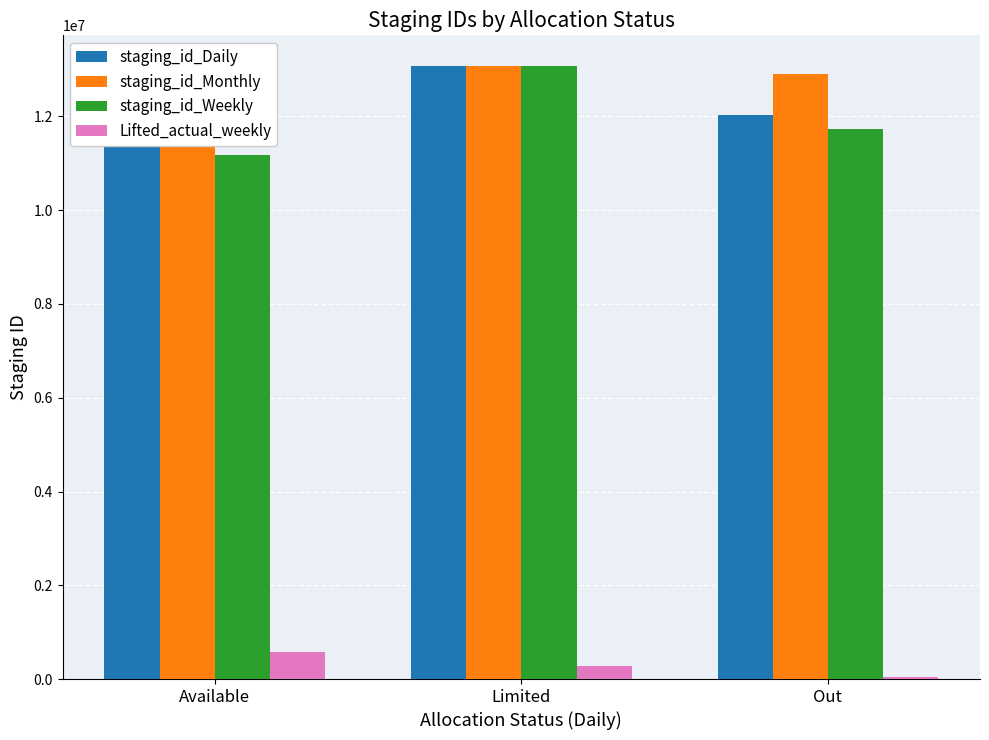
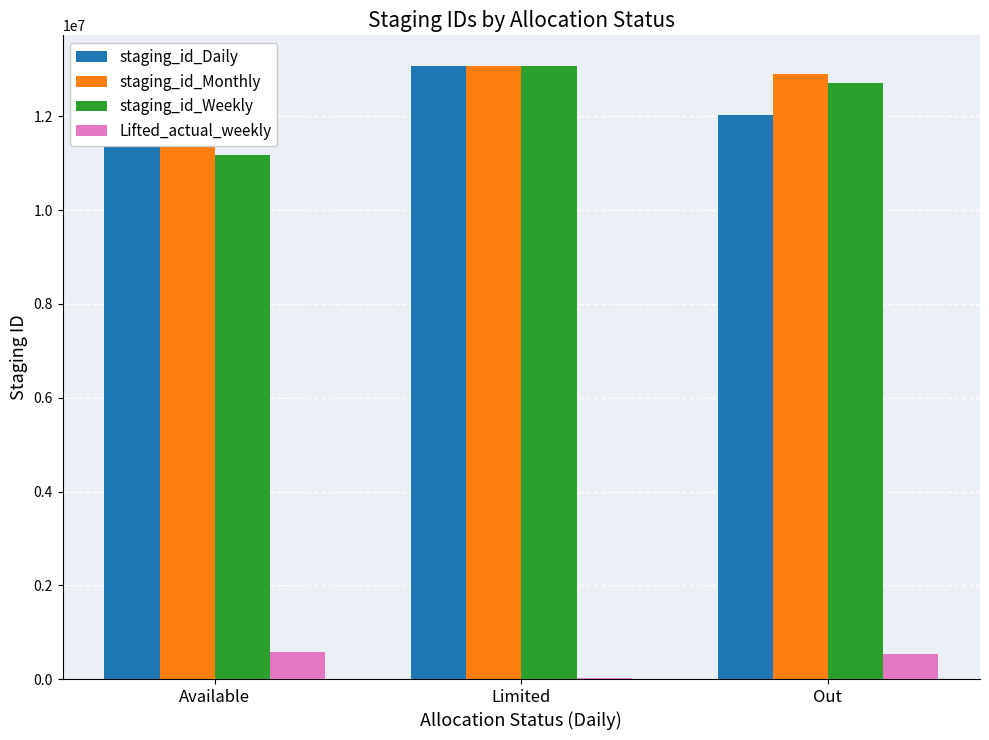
Lifted_actual_weekly, Limited: 300000 -> 0
staging_id_Weekly, Out: 11700000 -> 12700000
Lifted_actual_weekly, Out: 100000 -> 500000
